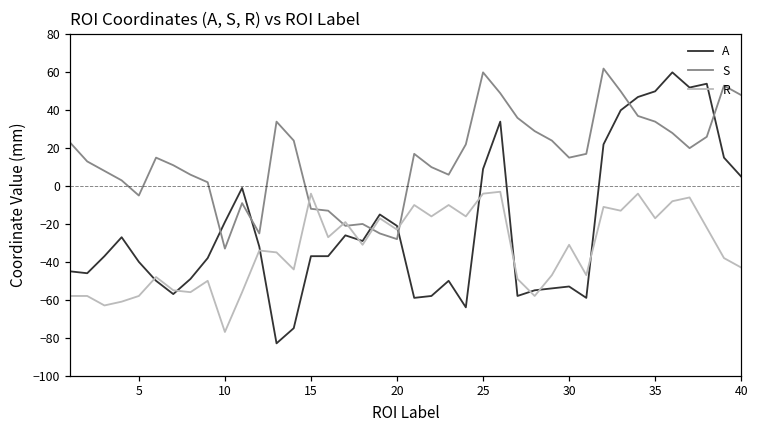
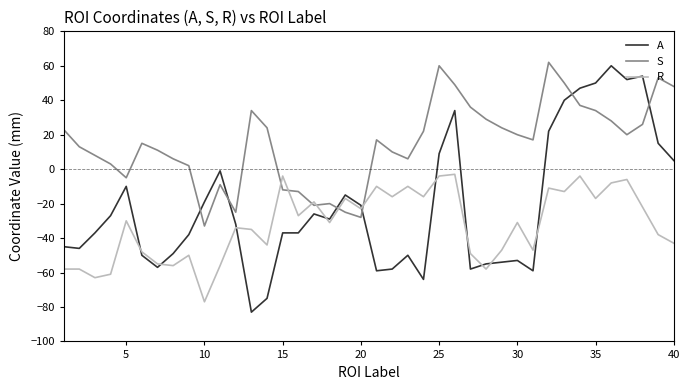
A, 5: -40 -> -10
R, 5: -58 -> -30
S, 30: 15 -> 20
